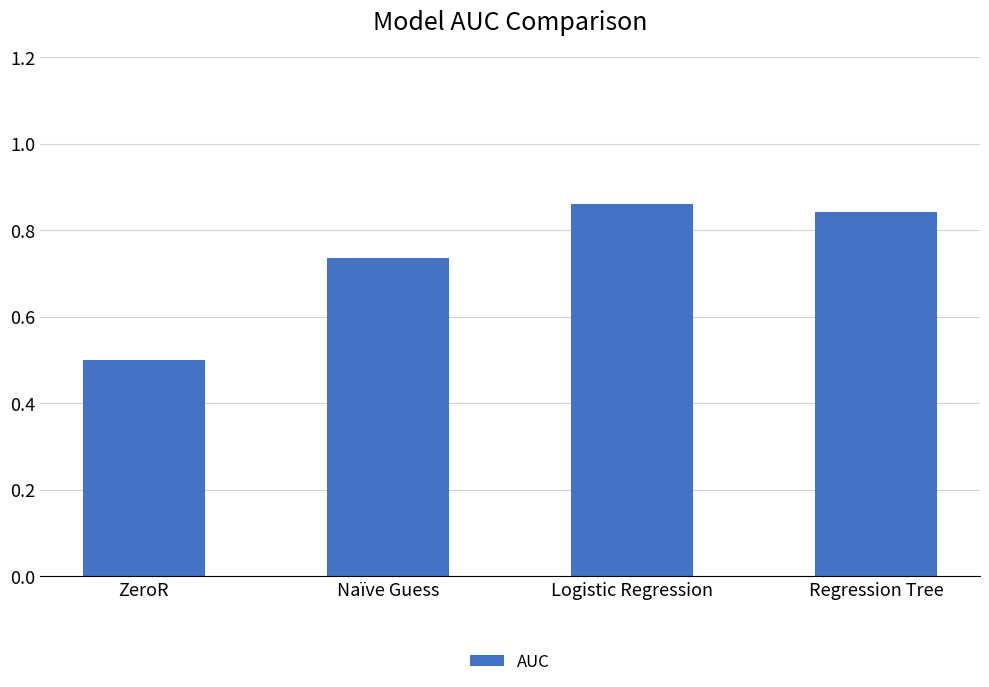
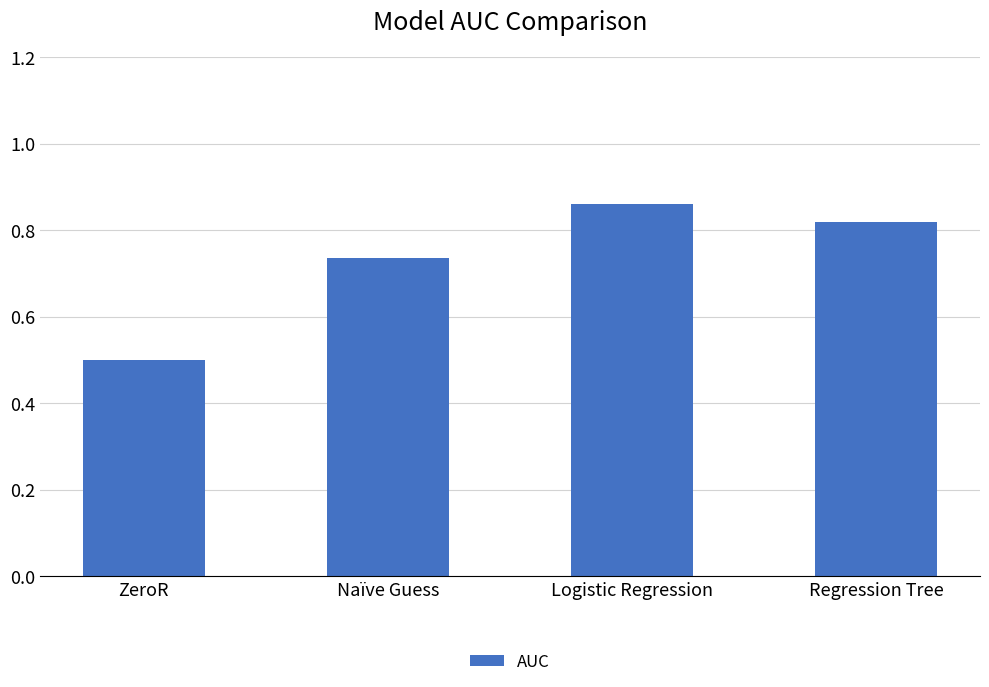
Regression Tree: 0.84 -> 0.82
